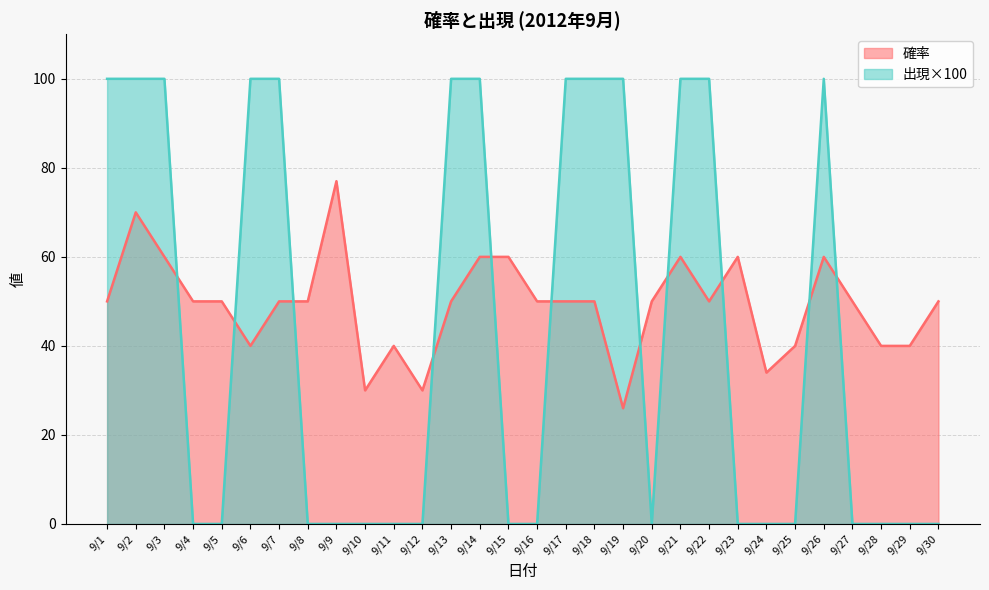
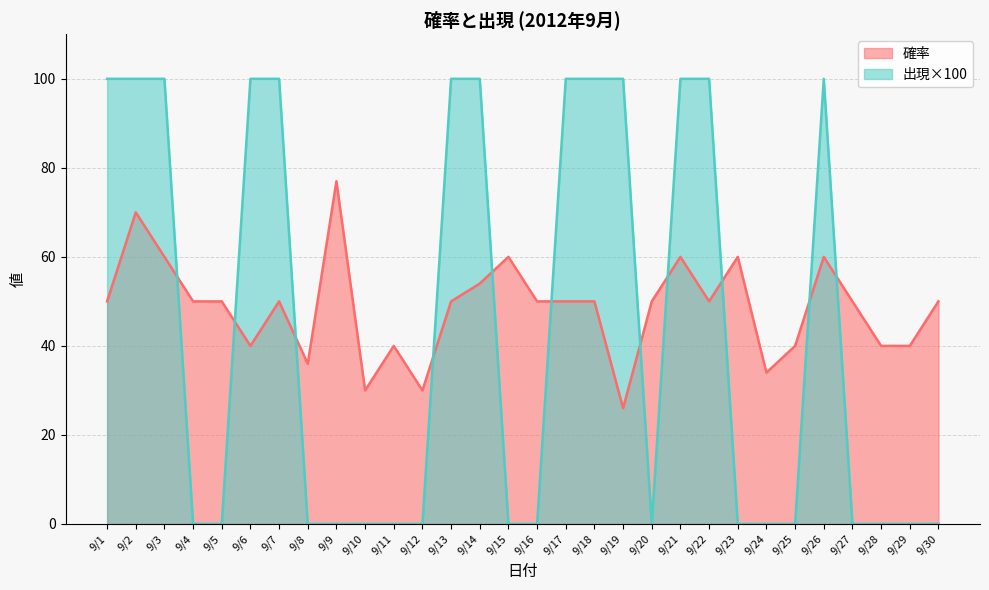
確率, 9/8: 50 -> 36
確率, 9/14: 60 -> 54
